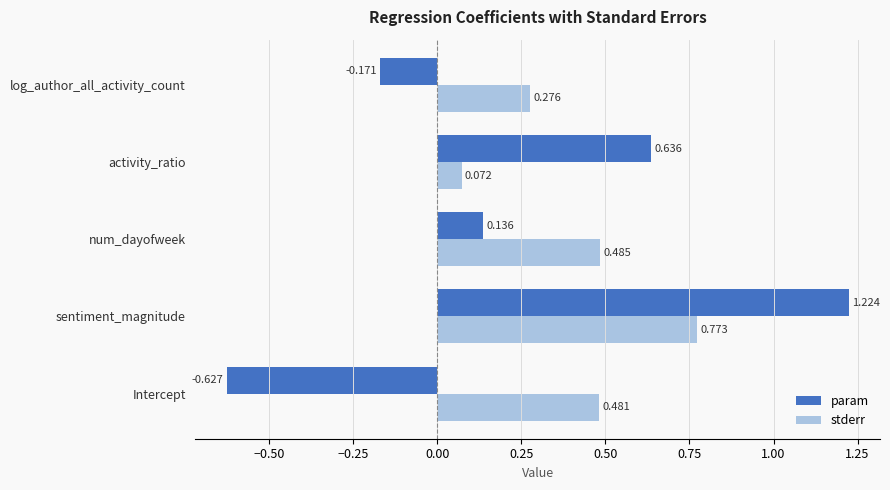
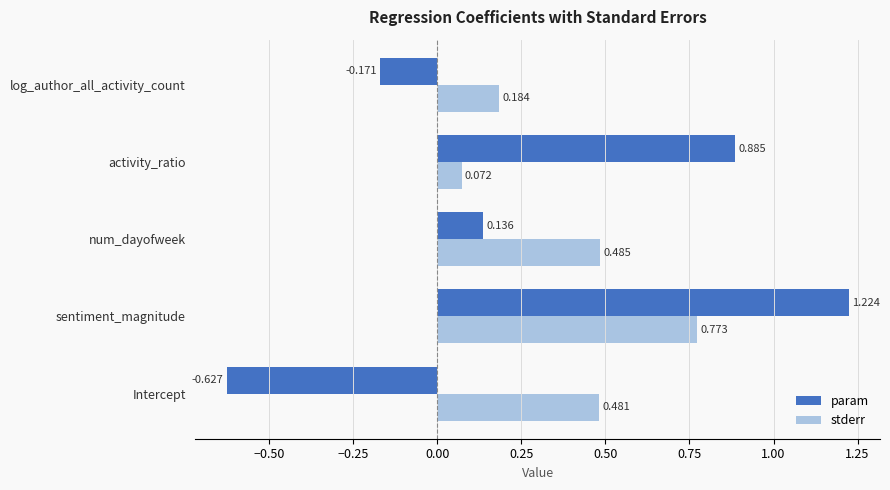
stderr, log_author_all_activity_count: 0.276 -> 0.184
param, activity_ratio: 0.636 -> 0.885
